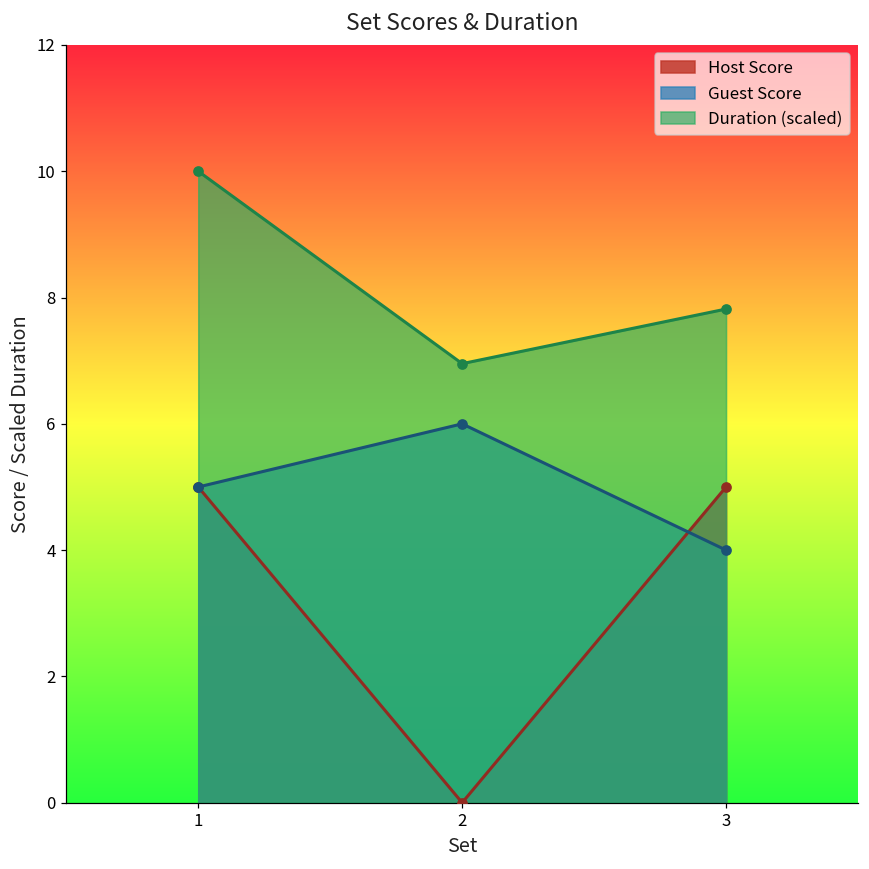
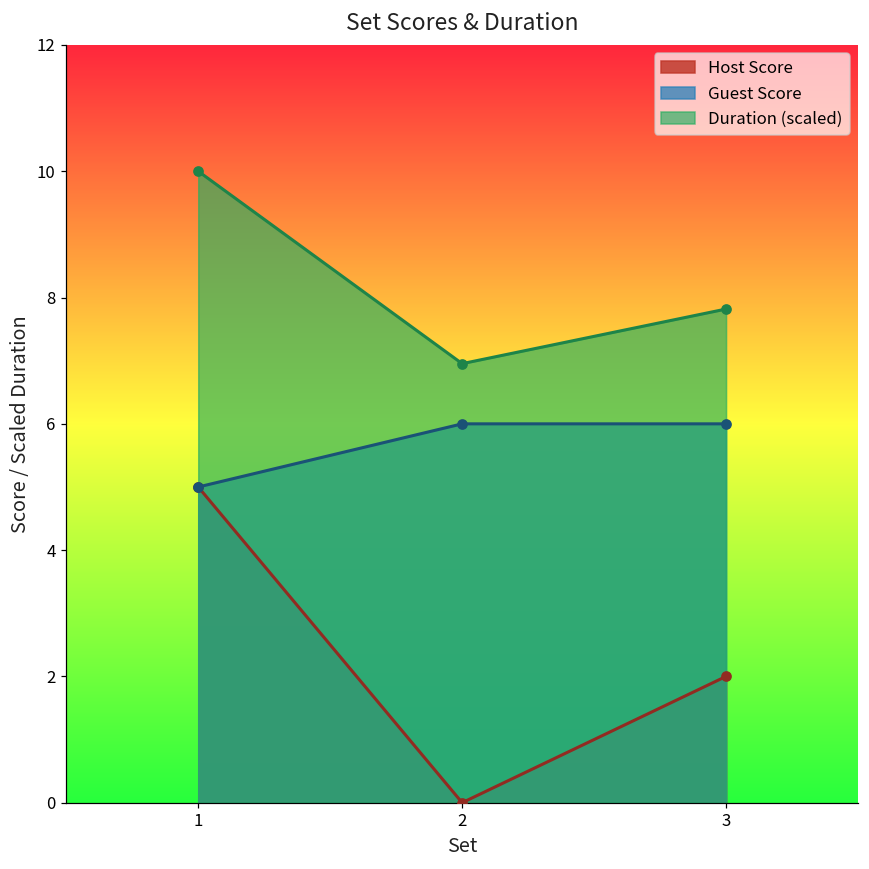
Host Score, 3: 5 -> 2
Guest Score, 3: 4 -> 6
